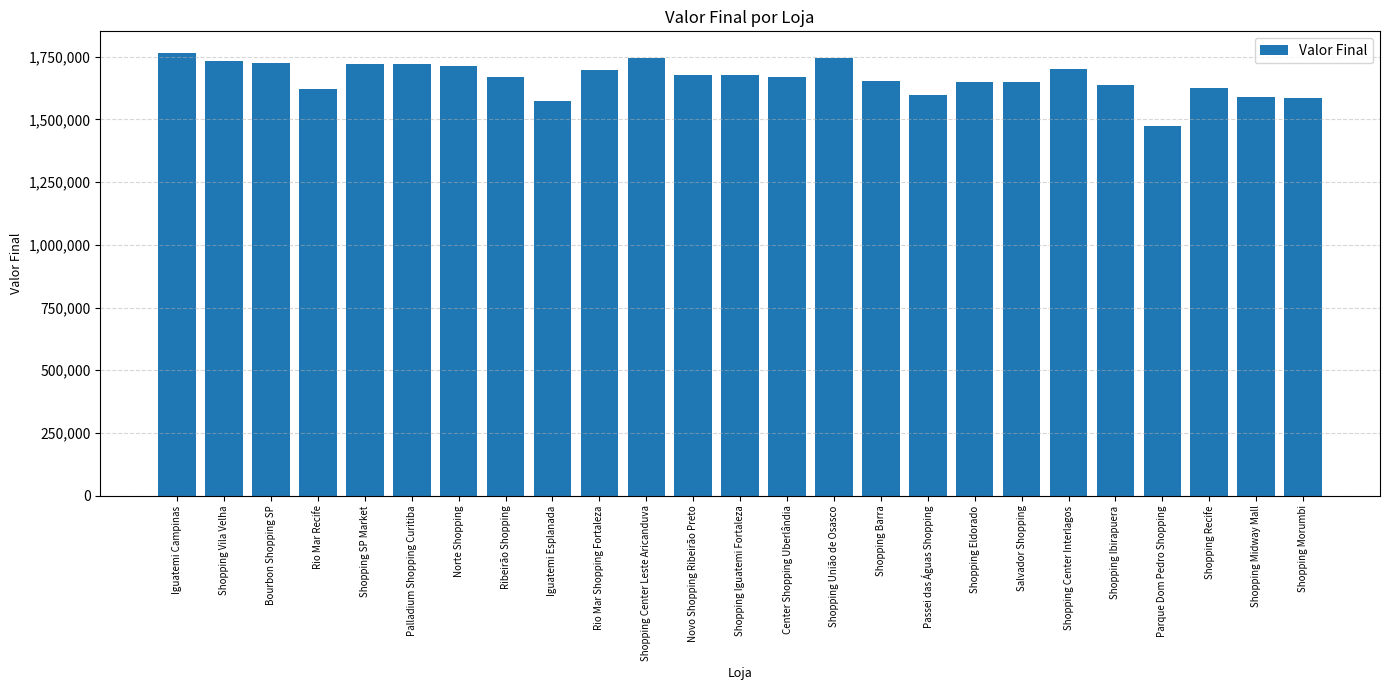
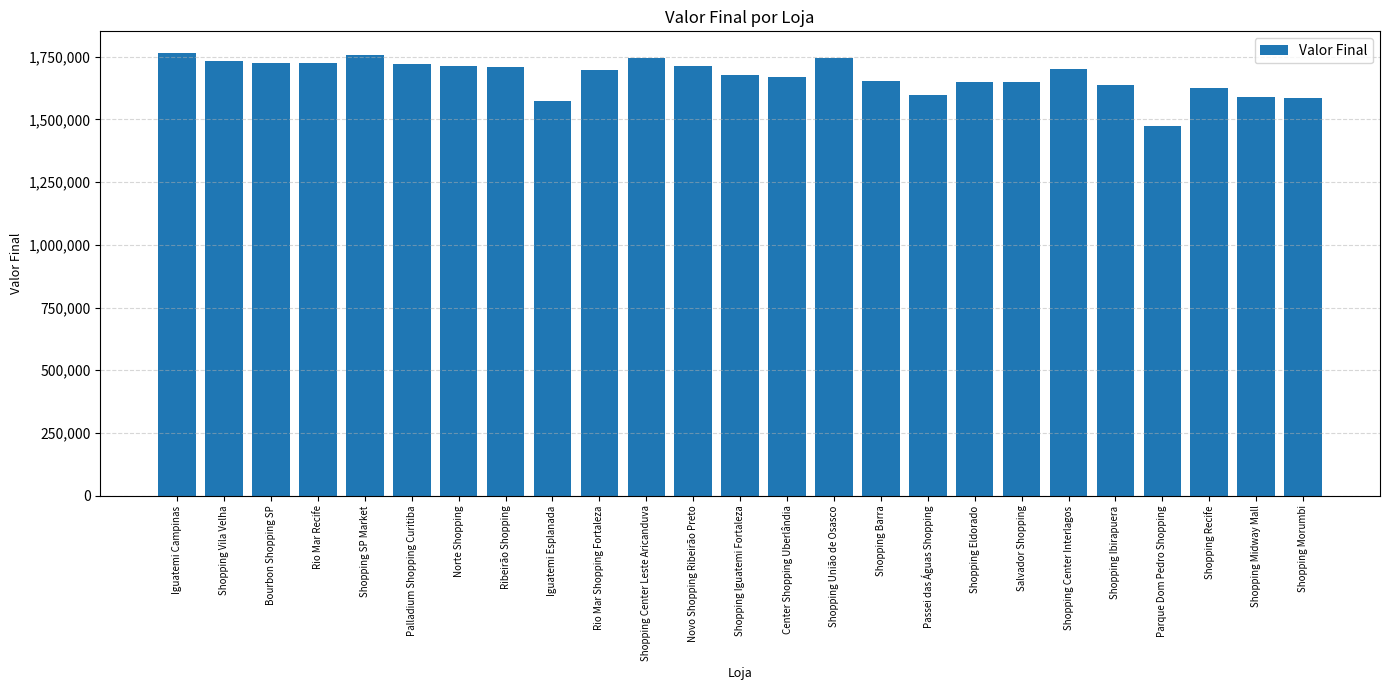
Rio Mar Recife: 1,620,000 -> 1,720,000
Shopping SP Market: 1,720,000 -> 1,760,000
Ribeirão Shopping: 1,670,000 -> 1,710,000
Novo Shopping Ribeirão Preto: 1,680,000 -> 1,710,000
